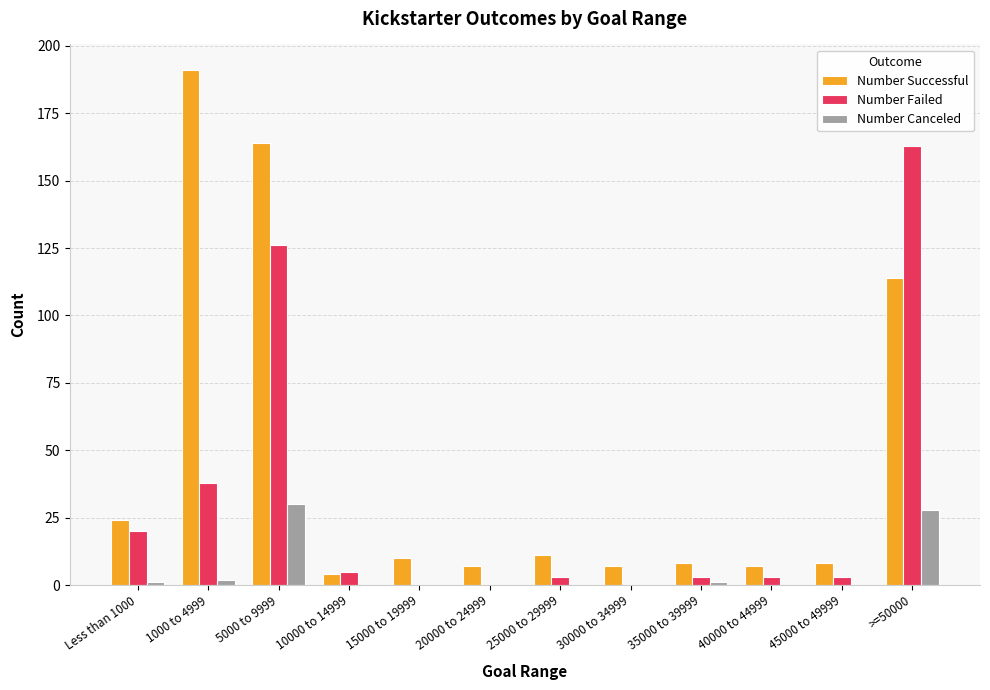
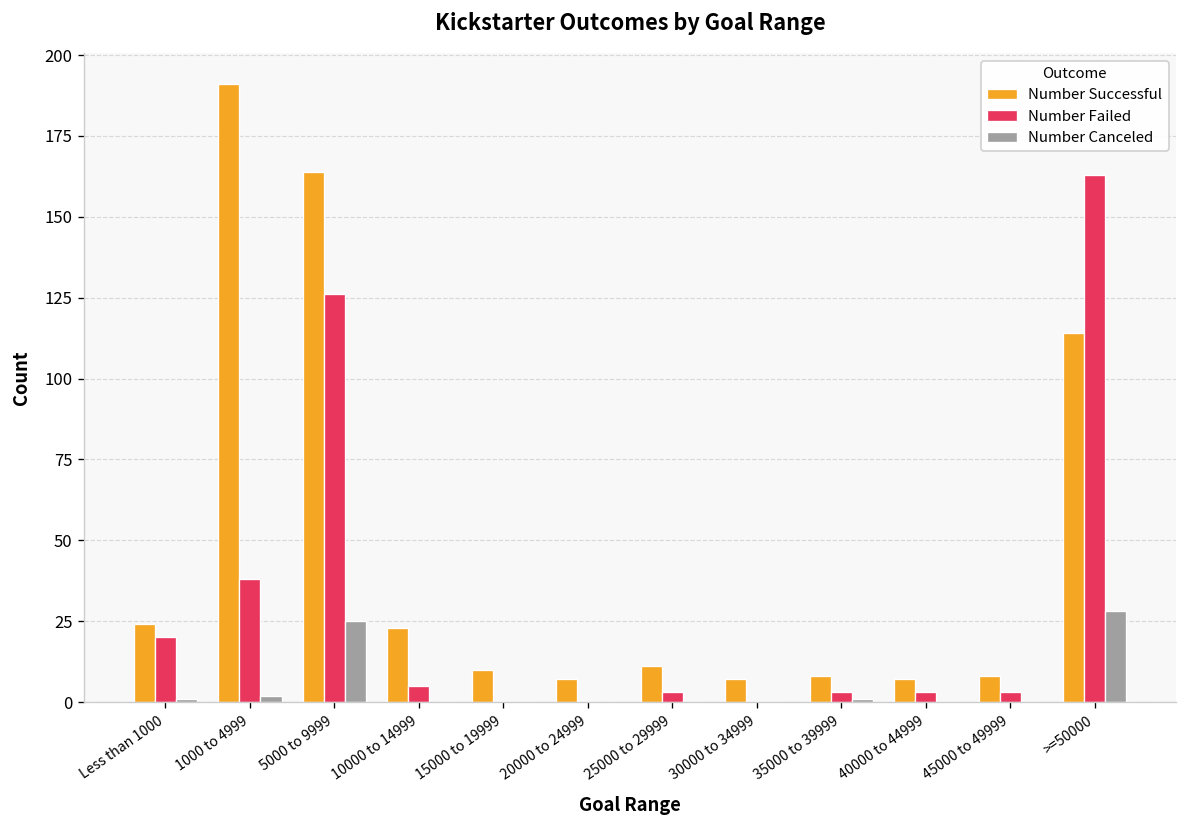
Number Canceled, 5000 to 9999: 30 -> 25
Number Successful, 10000 to 14999: 4 -> 23
